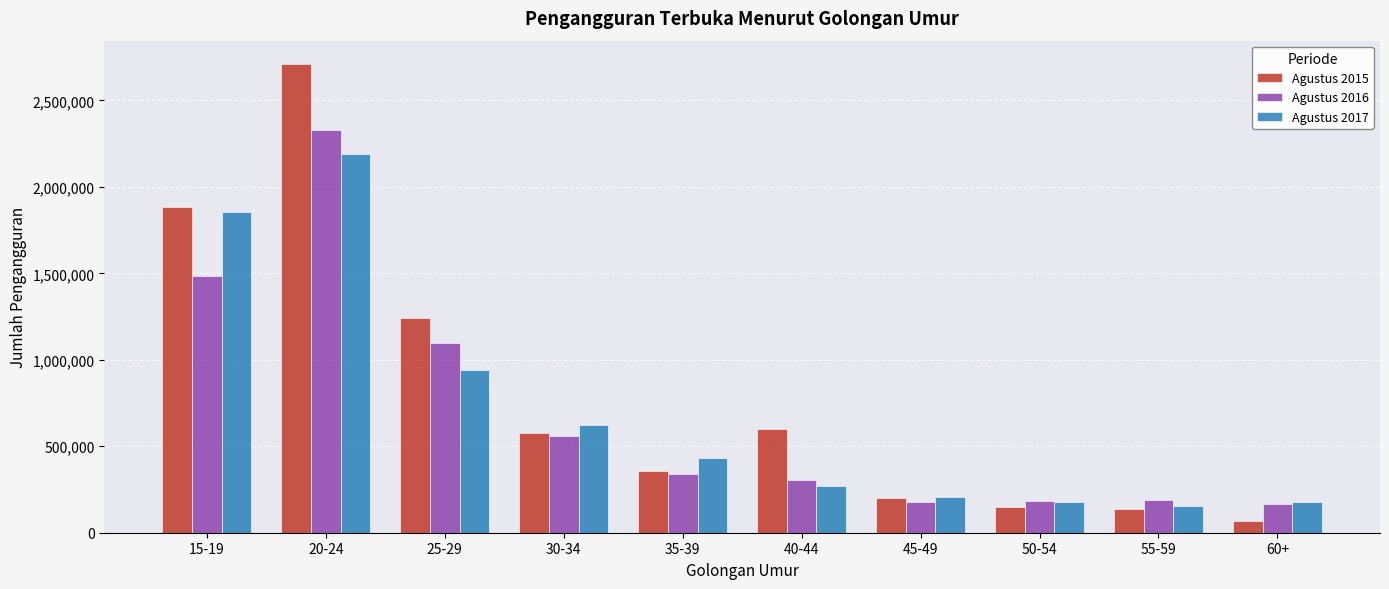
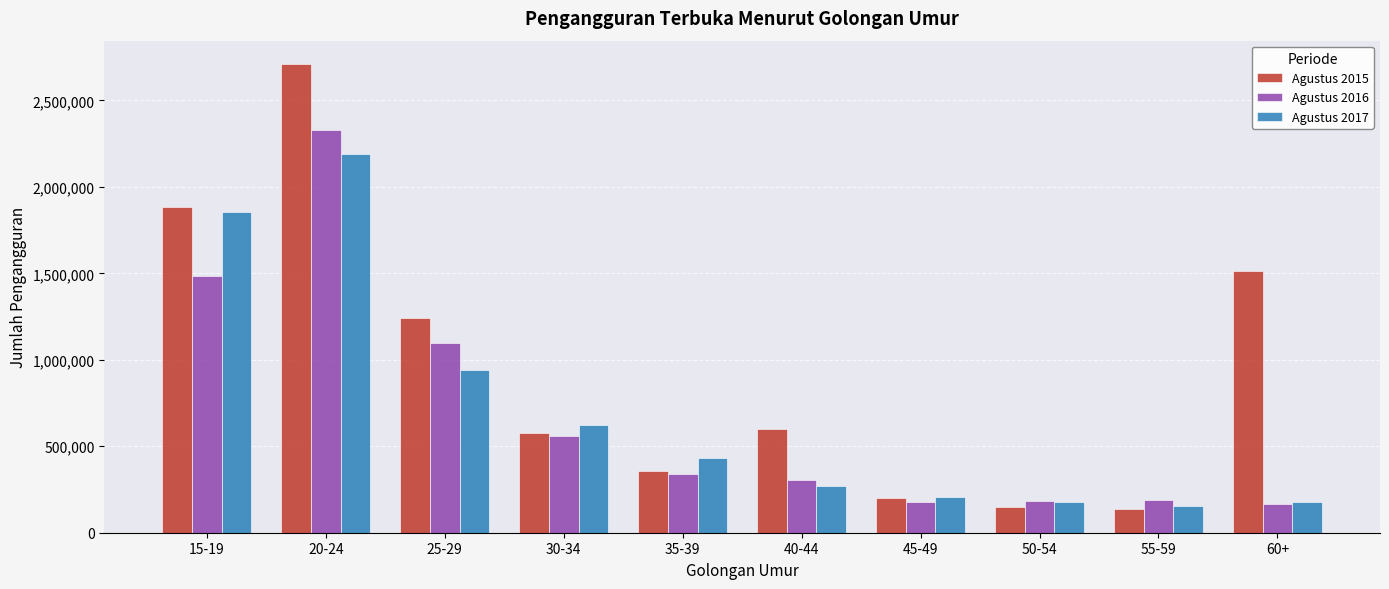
Agustus 2015, 60+: 70,000 -> 1,510,000
